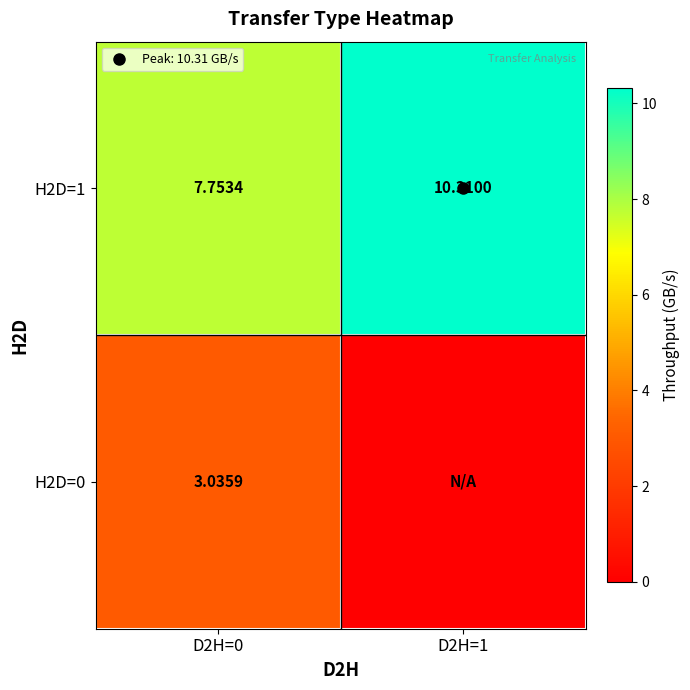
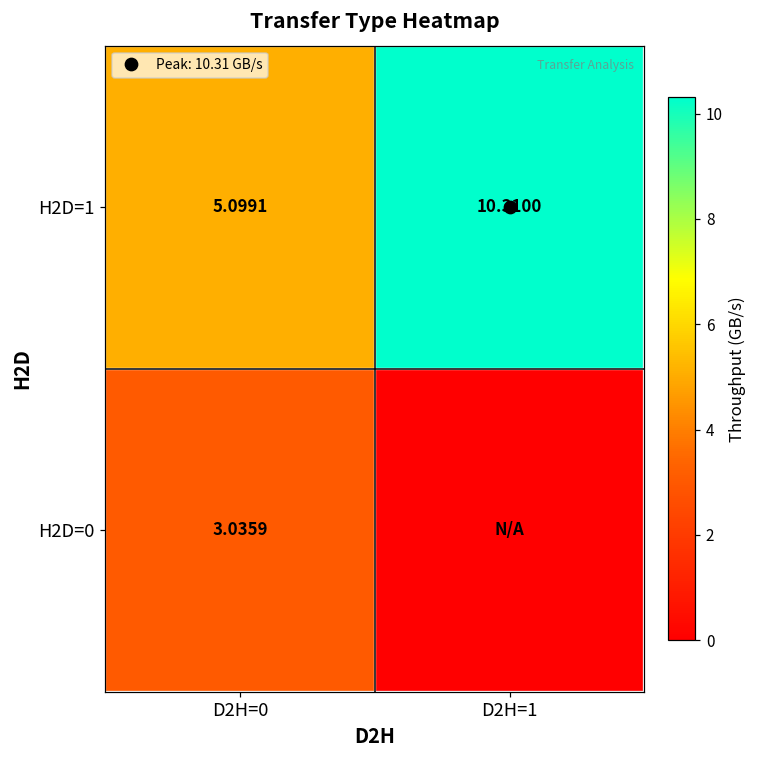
H2D=1, D2H=0: 7.7534 -> 5.0991
